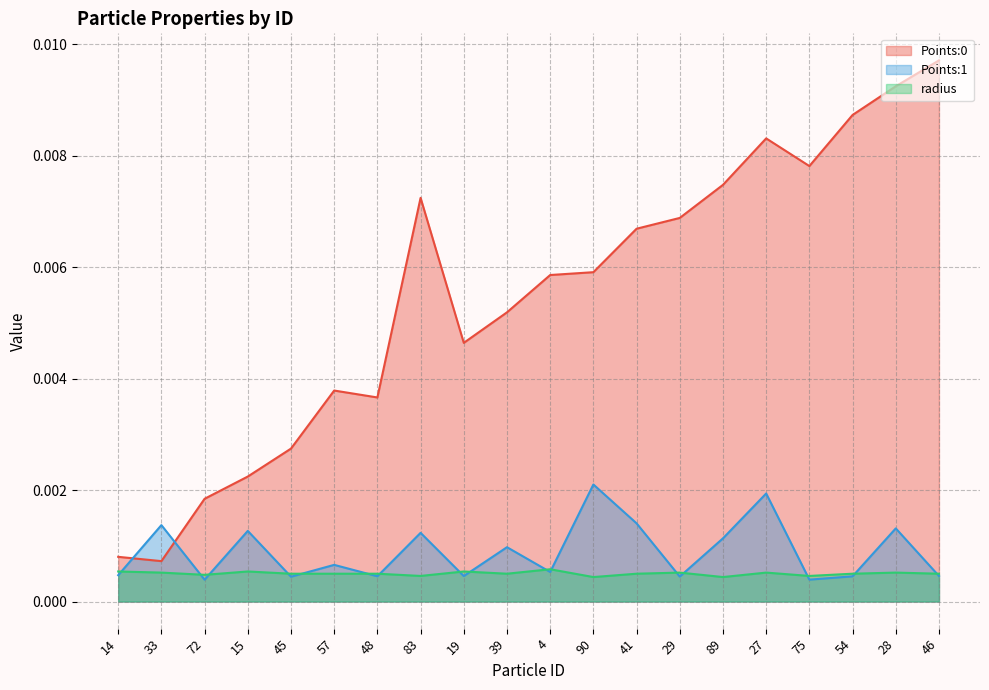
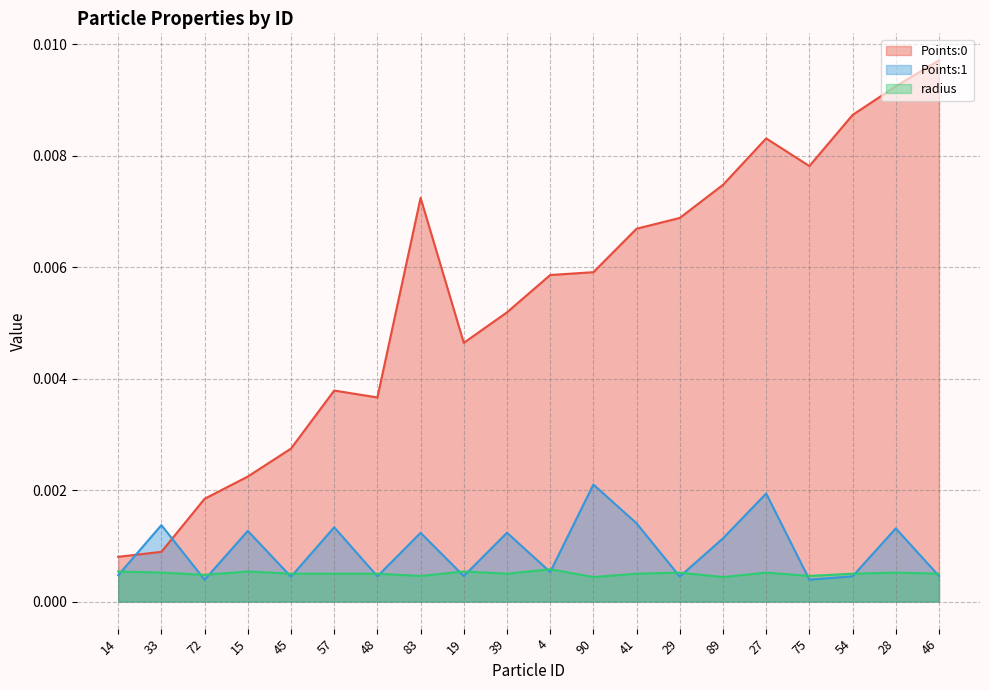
Points:0, 33: 0.0007 -> 0.0009
Points:1, 57: 0.0007 -> 0.0013
Points:1, 39: 0.0010 -> 0.0012
